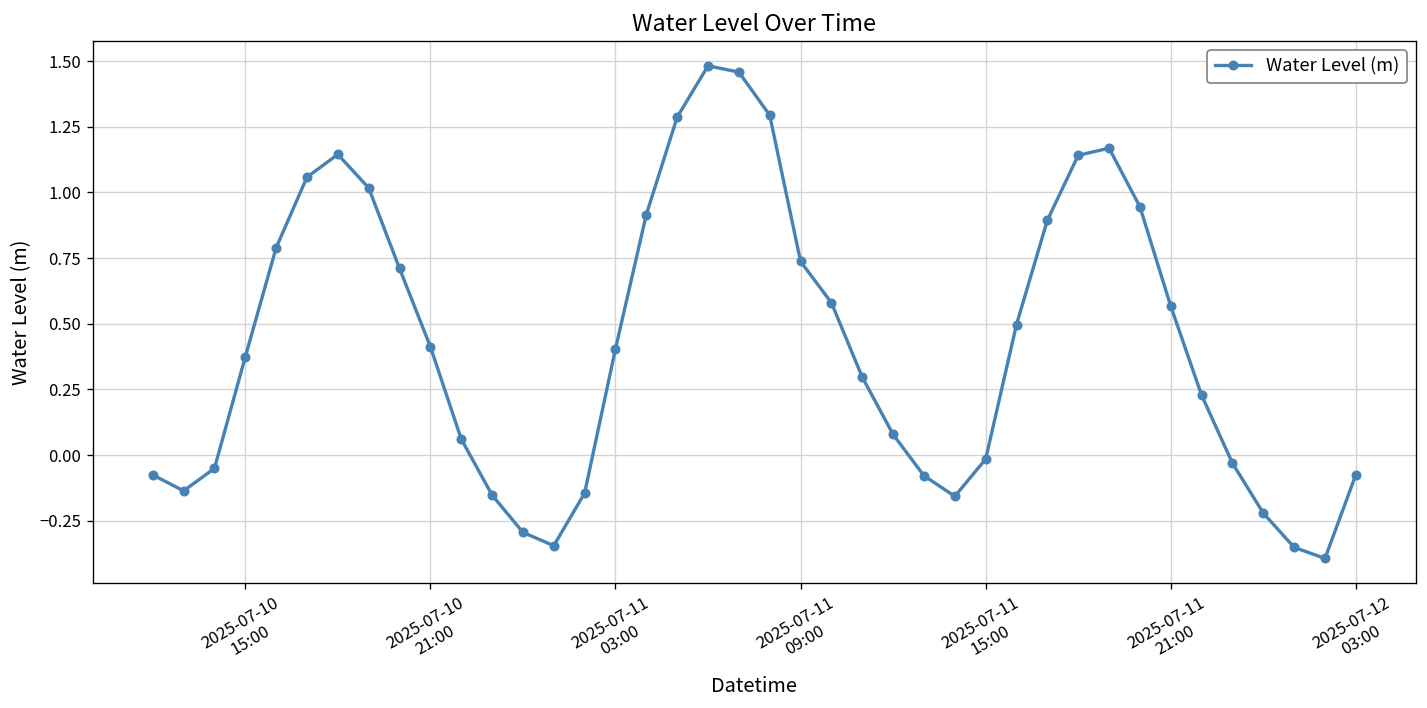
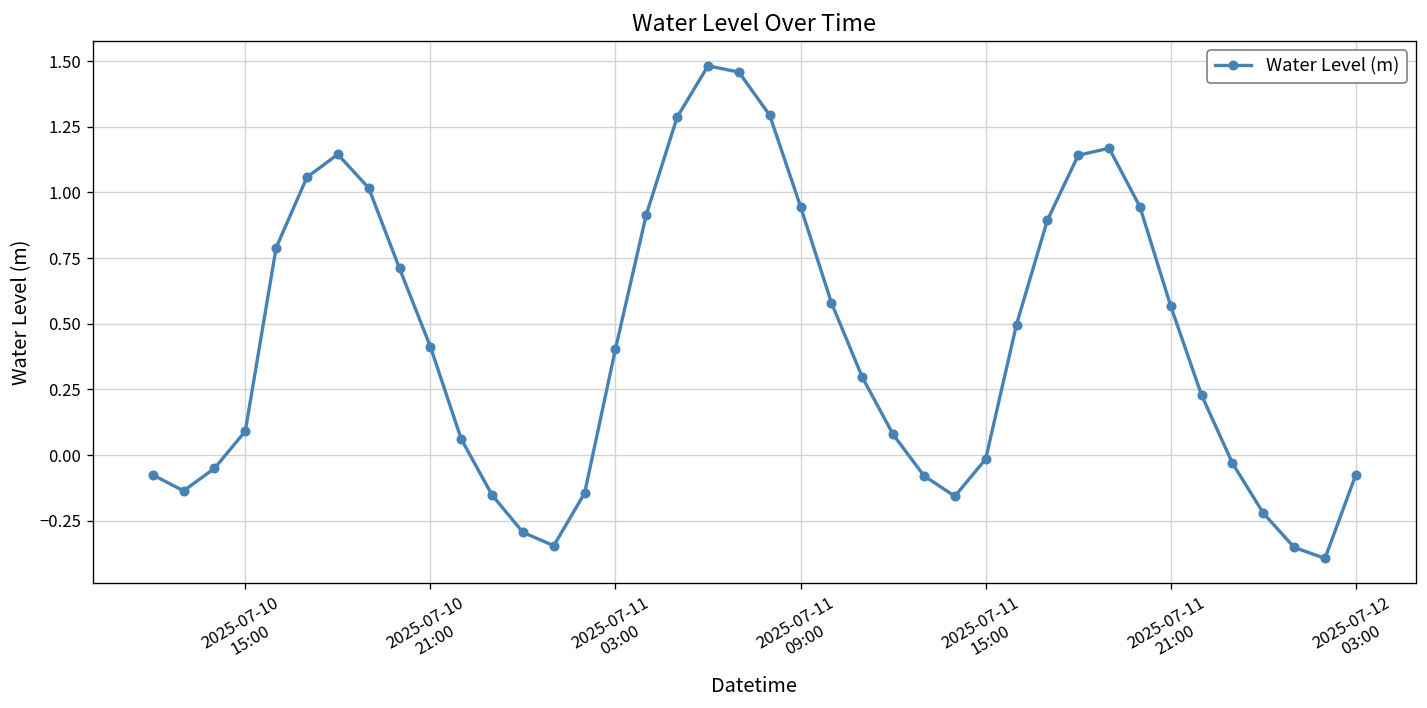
2025-07-10 15:00: 0.37 -> 0.09
2025-07-11 09:00: 0.74 -> 0.95
